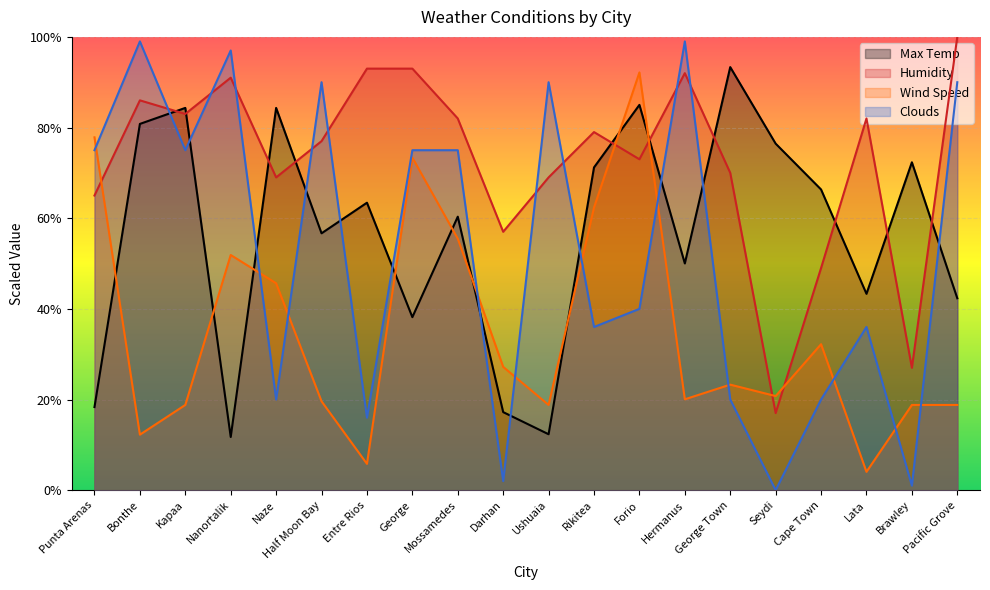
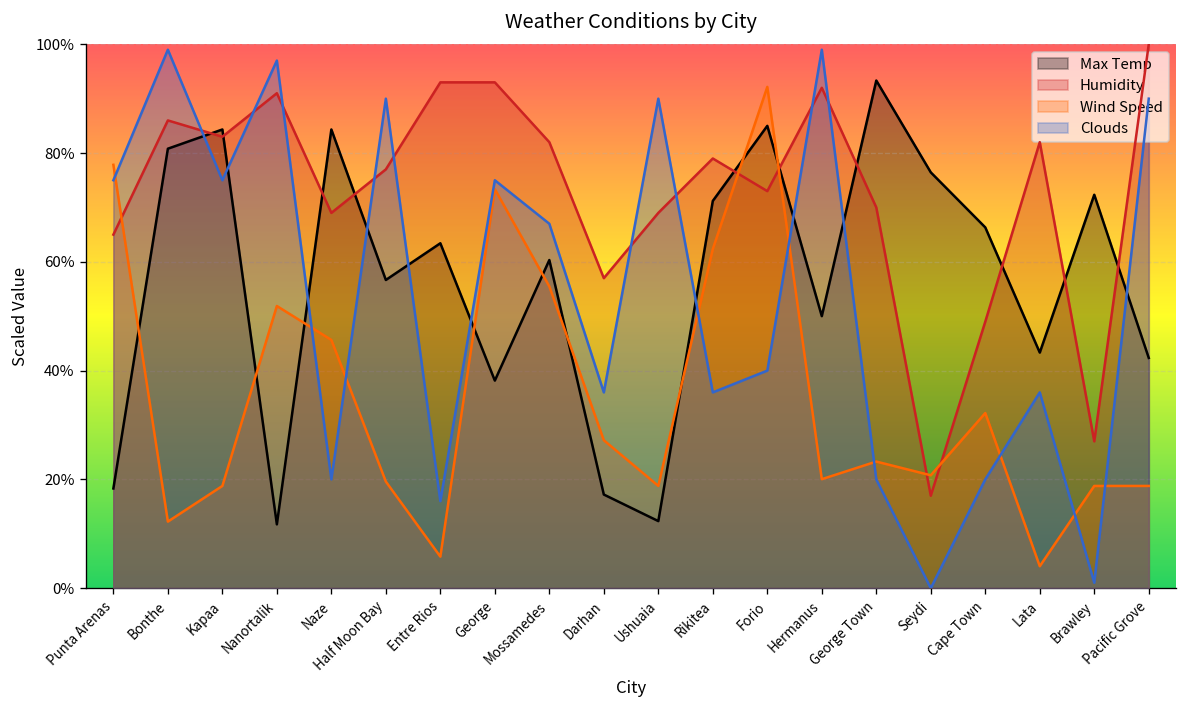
Clouds, Mossamedes: 75% -> 67%
Clouds, Darhan: 2% -> 36%
